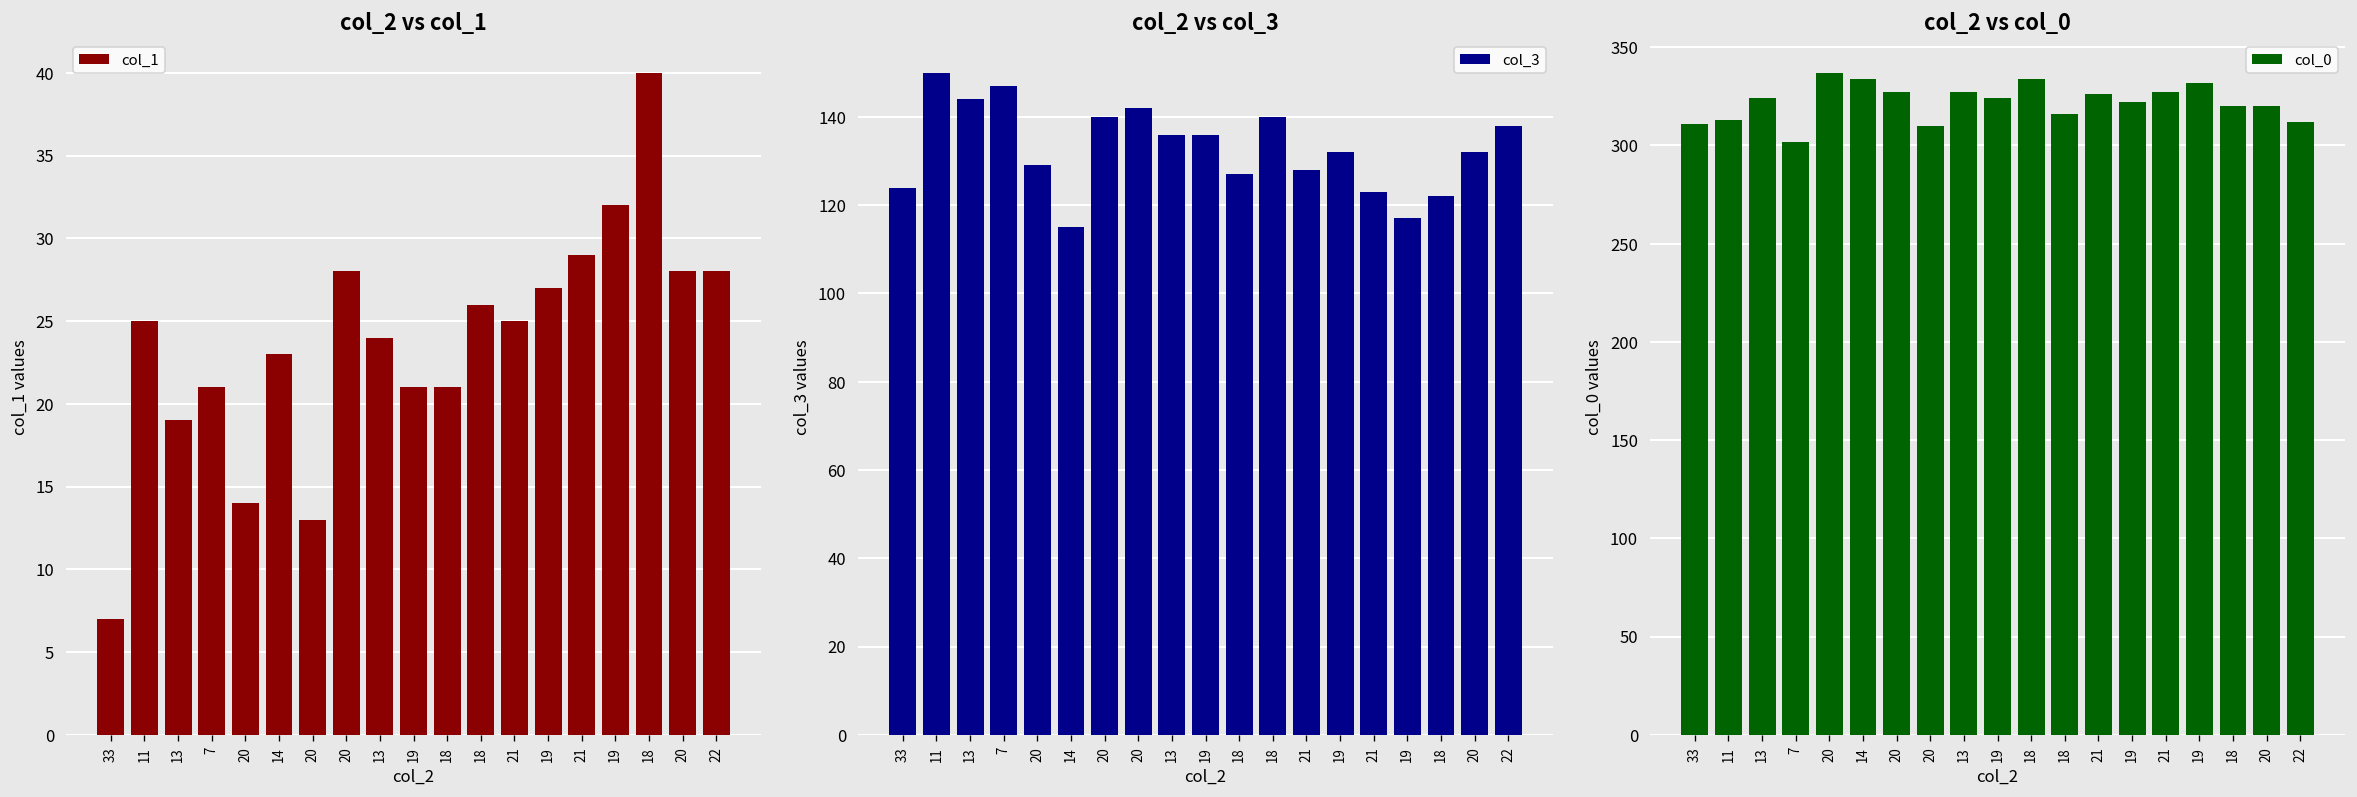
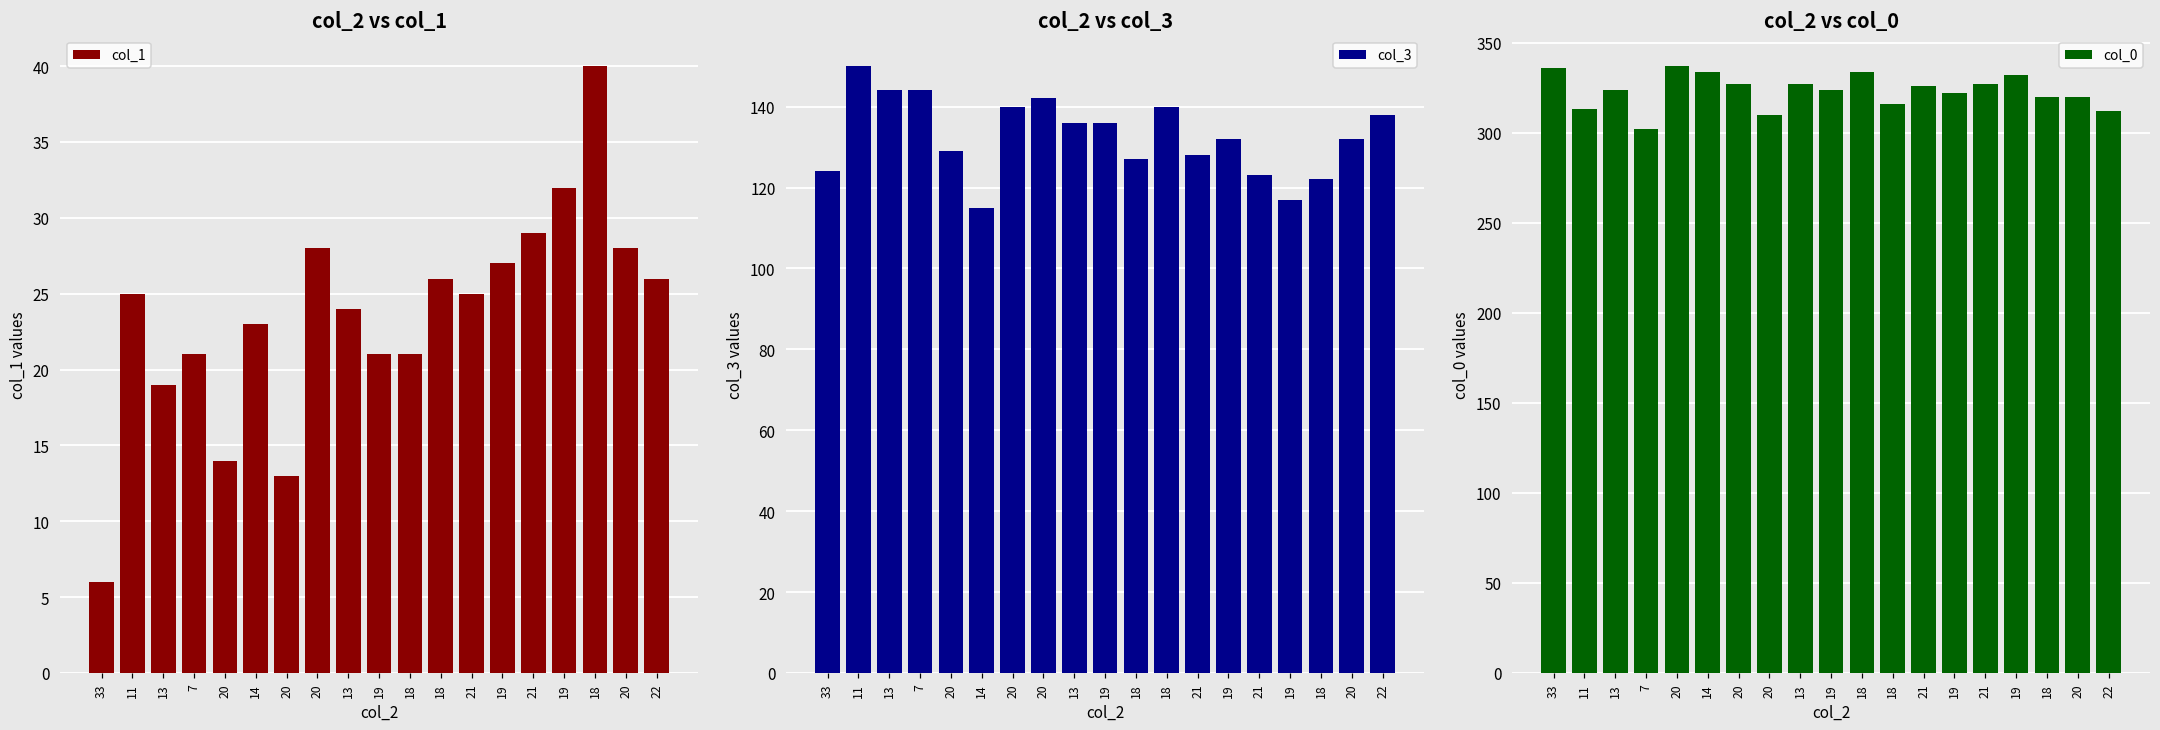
col_2 vs col_1, 33: 7 -> 6
col_2 vs col_1, 22: 28 -> 26
col_2 vs col_3, 7: 147 -> 144
col_2 vs col_0, 33: 311 -> 336
